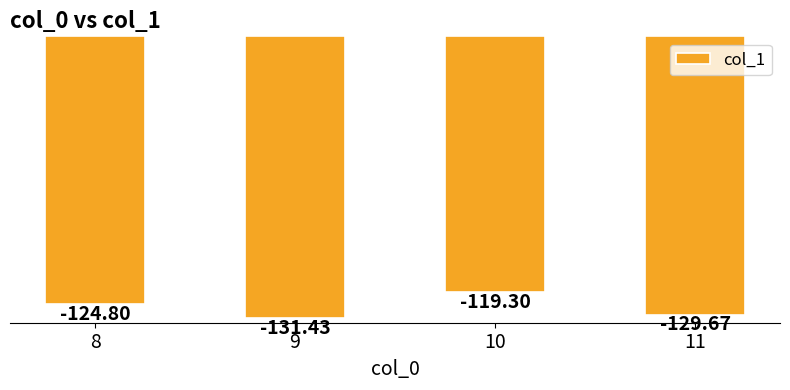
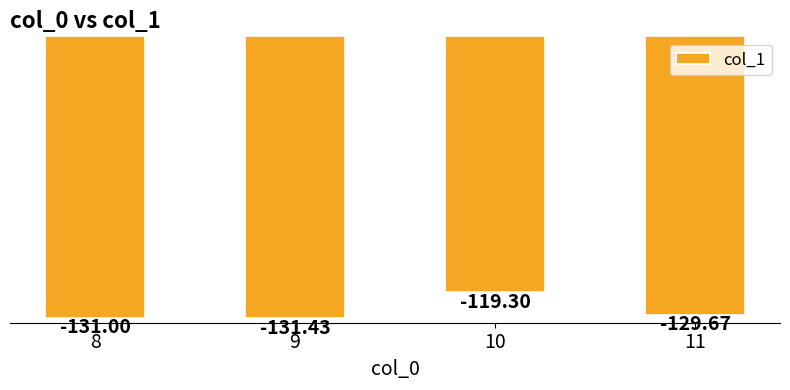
8: -124.80 -> -131.00
